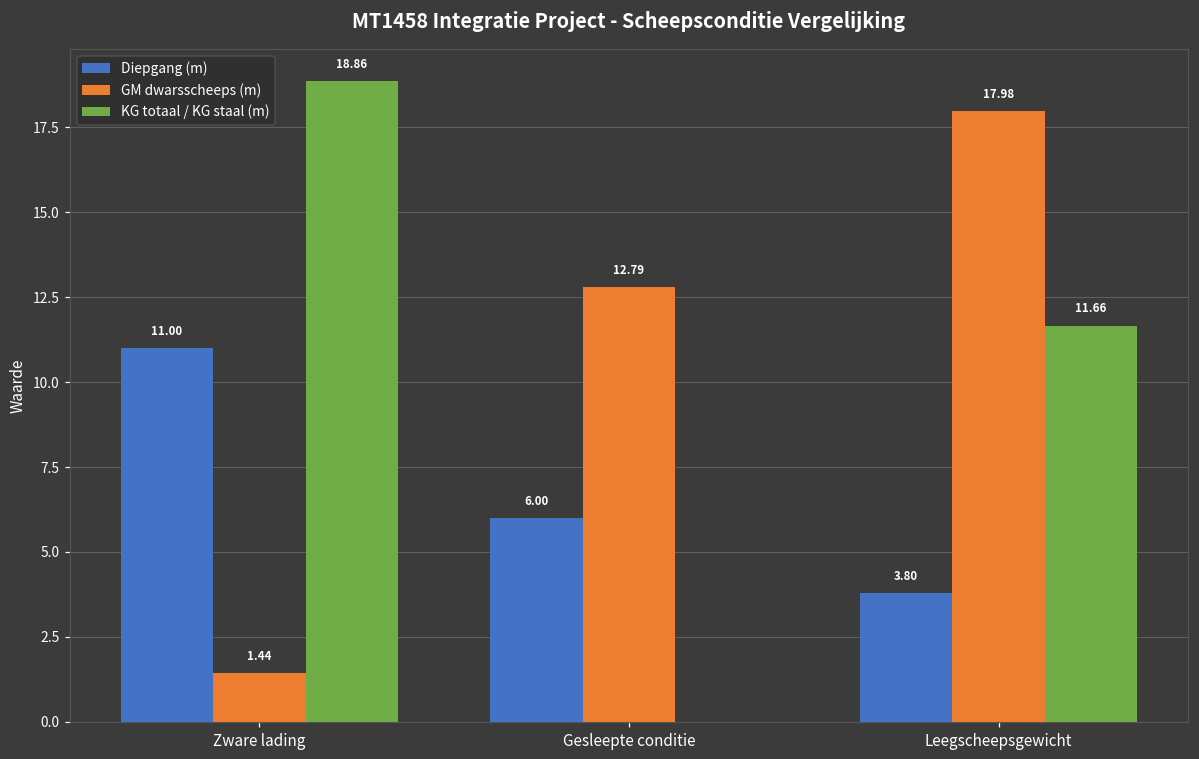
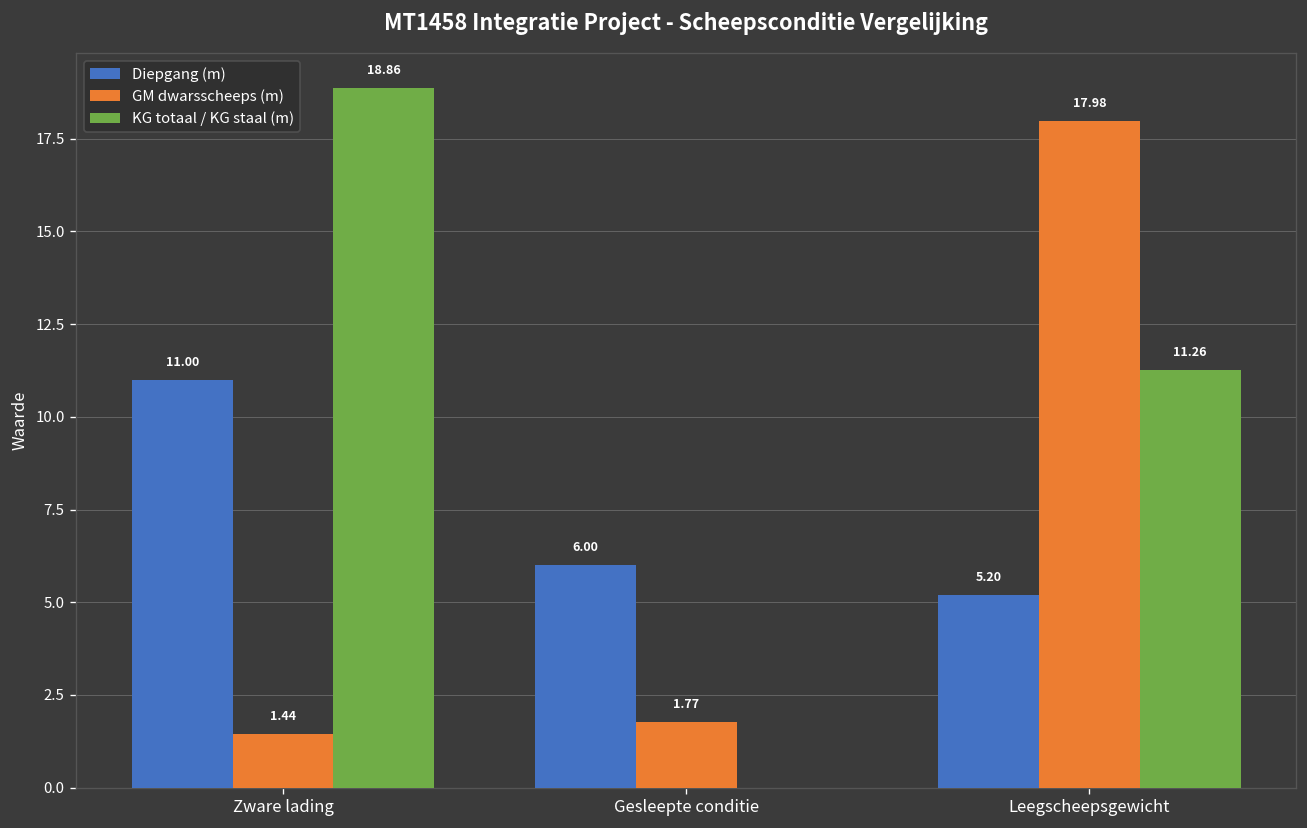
GM dwarsscheeps (m), Gesleepte conditie: 12.79 -> 1.77
Diepgang (m), Leegscheepsgewicht: 3.80 -> 5.20
KG totaal / KG staal (m), Leegscheepsgewicht: 11.66 -> 11.26
